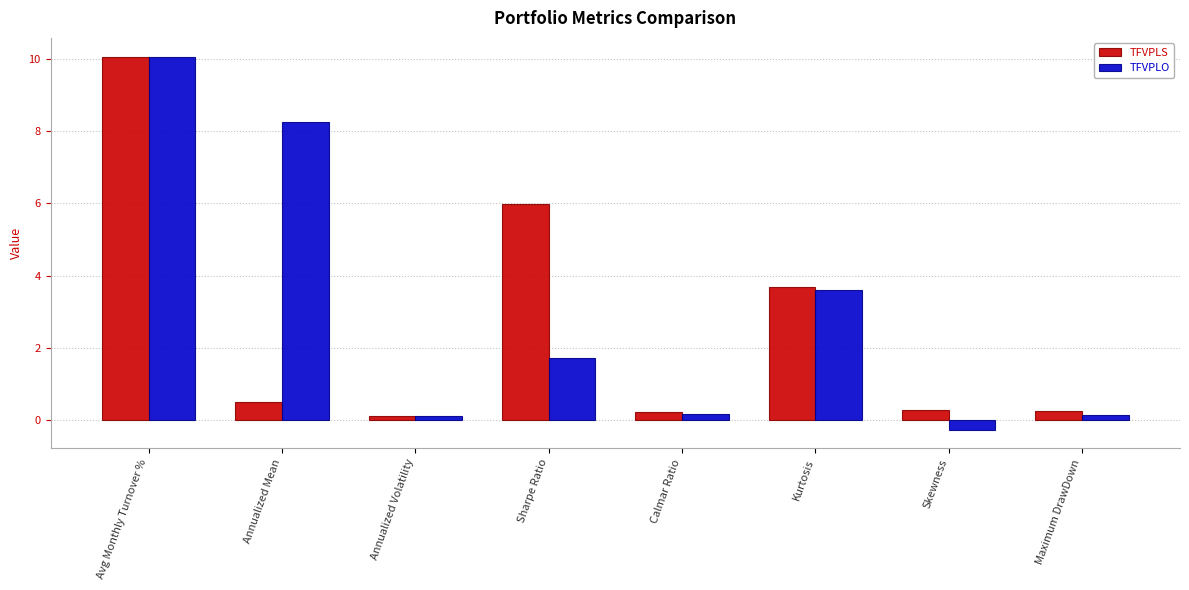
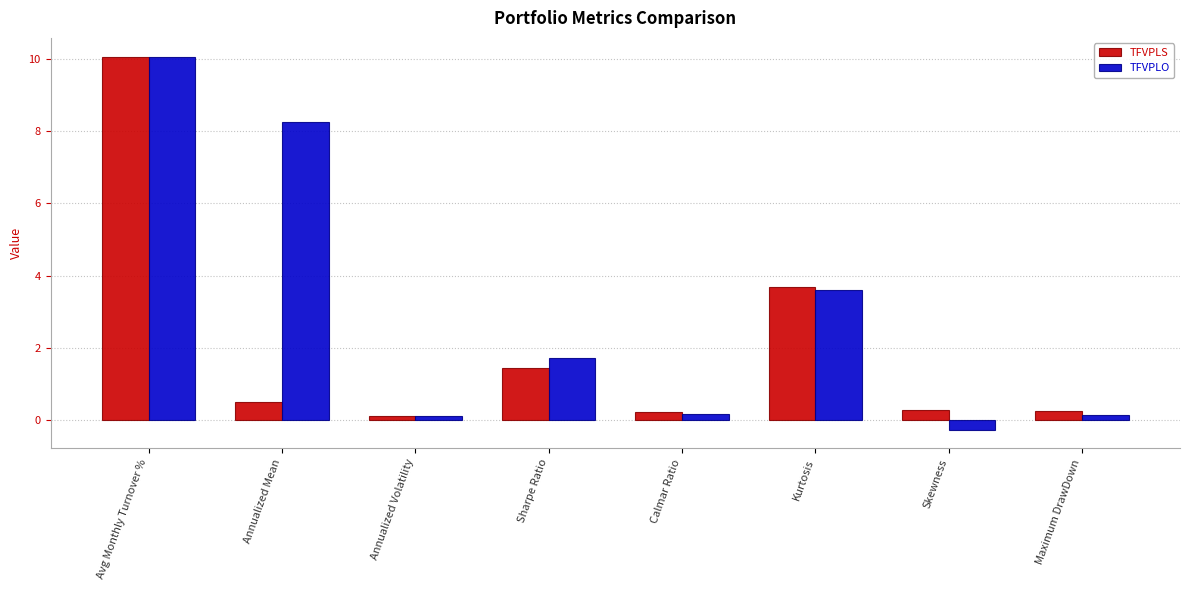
TFVPLS, Sharpe Ratio: 6.0 -> 1.5
